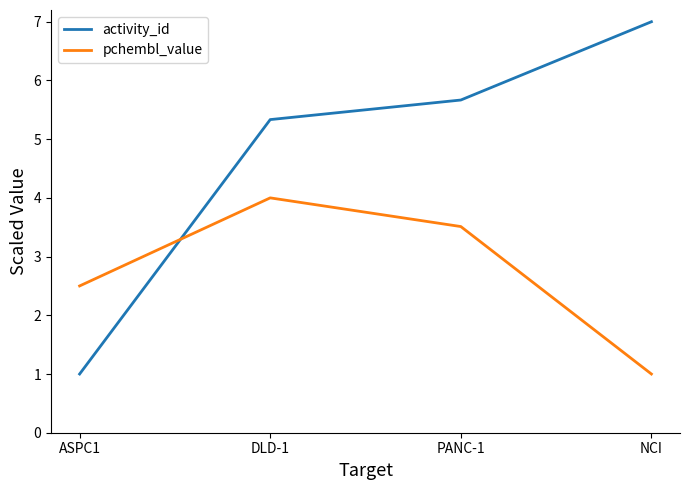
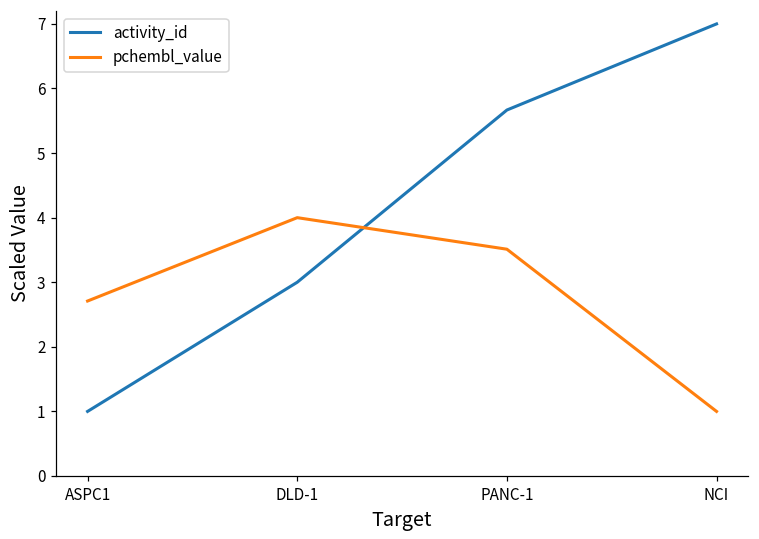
pchembl_value, ASPC1: 2.5 -> 2.7
activity_id, DLD-1: 5.3 -> 3.0
